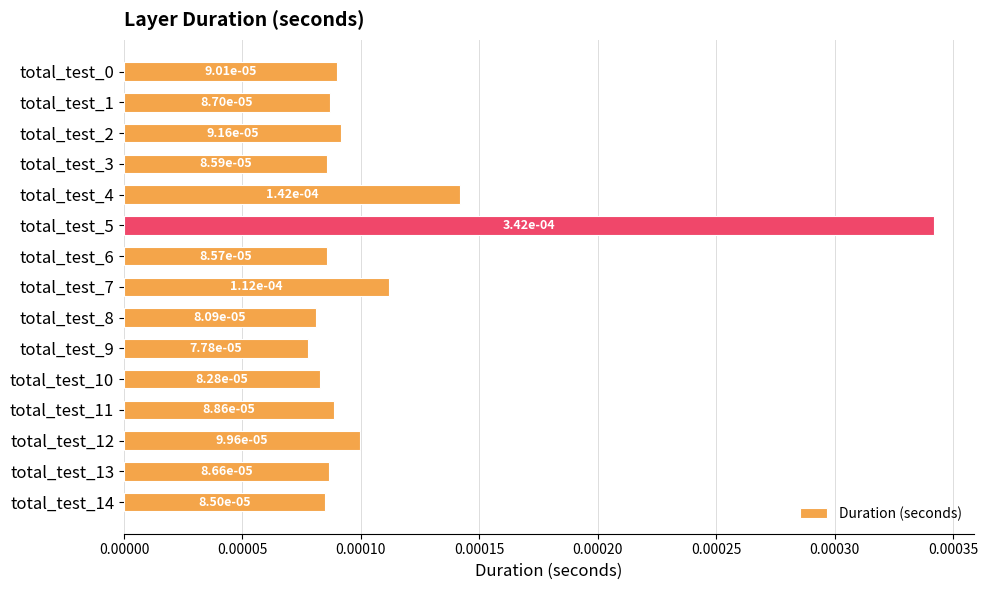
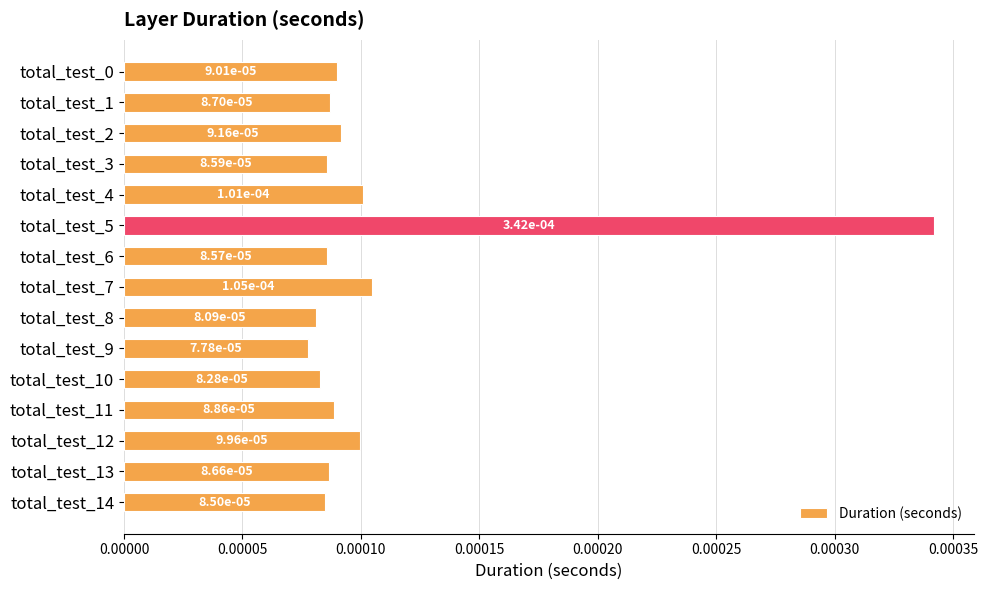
total_test_4: 1.42e-04 -> 1.01e-04
total_test_7: 1.12e-04 -> 1.05e-04
